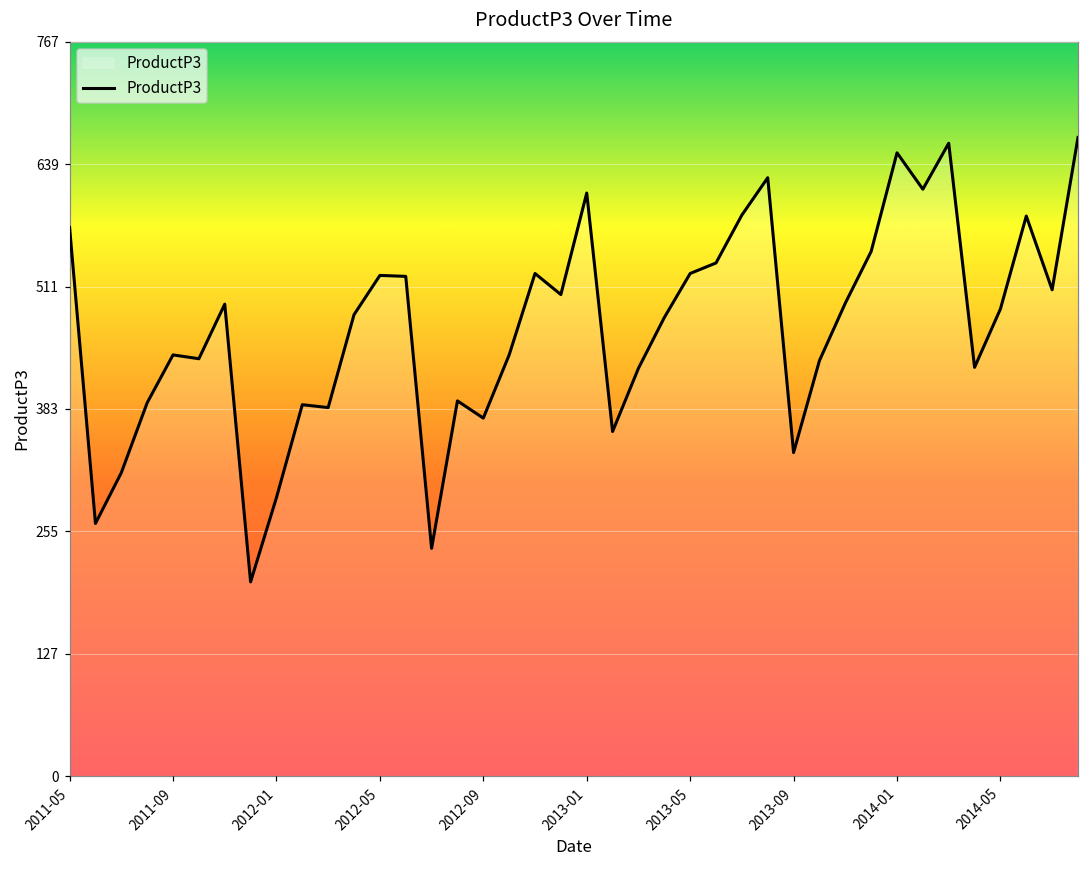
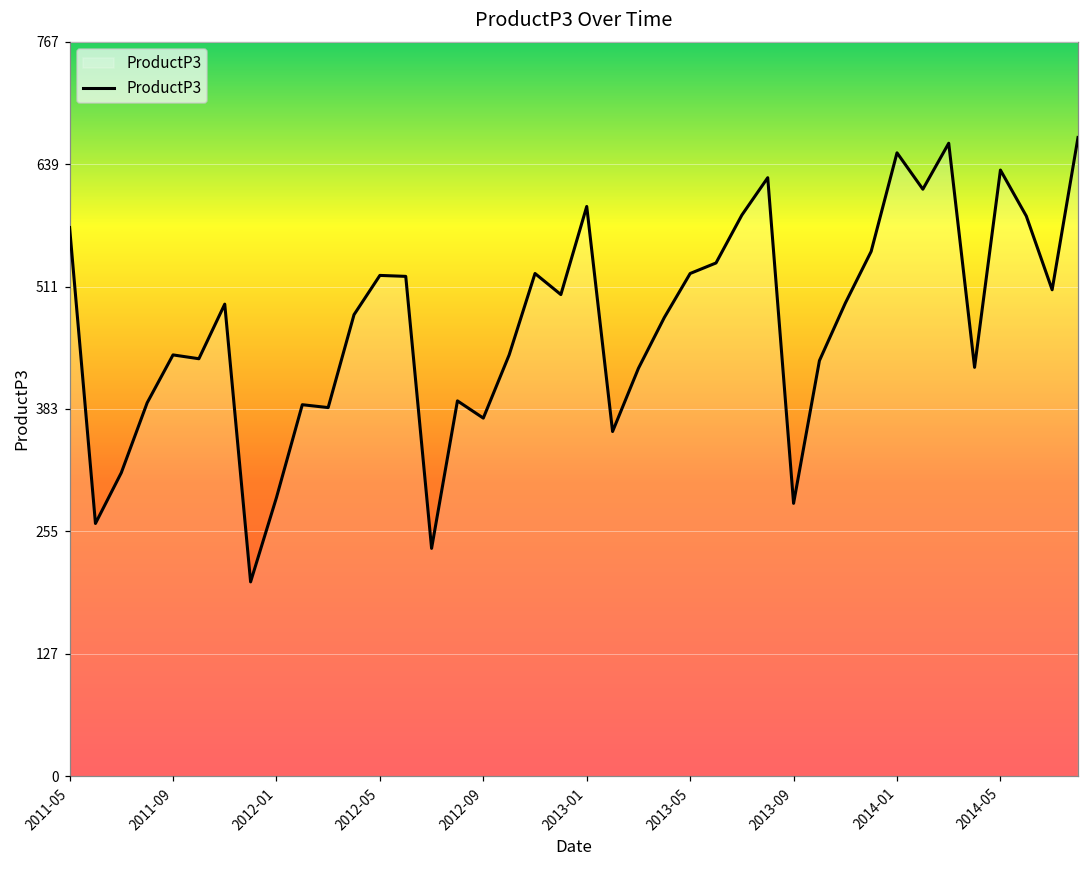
2013-01: 610 -> 600
2013-09: 340 -> 290
2014-05: 490 -> 630
